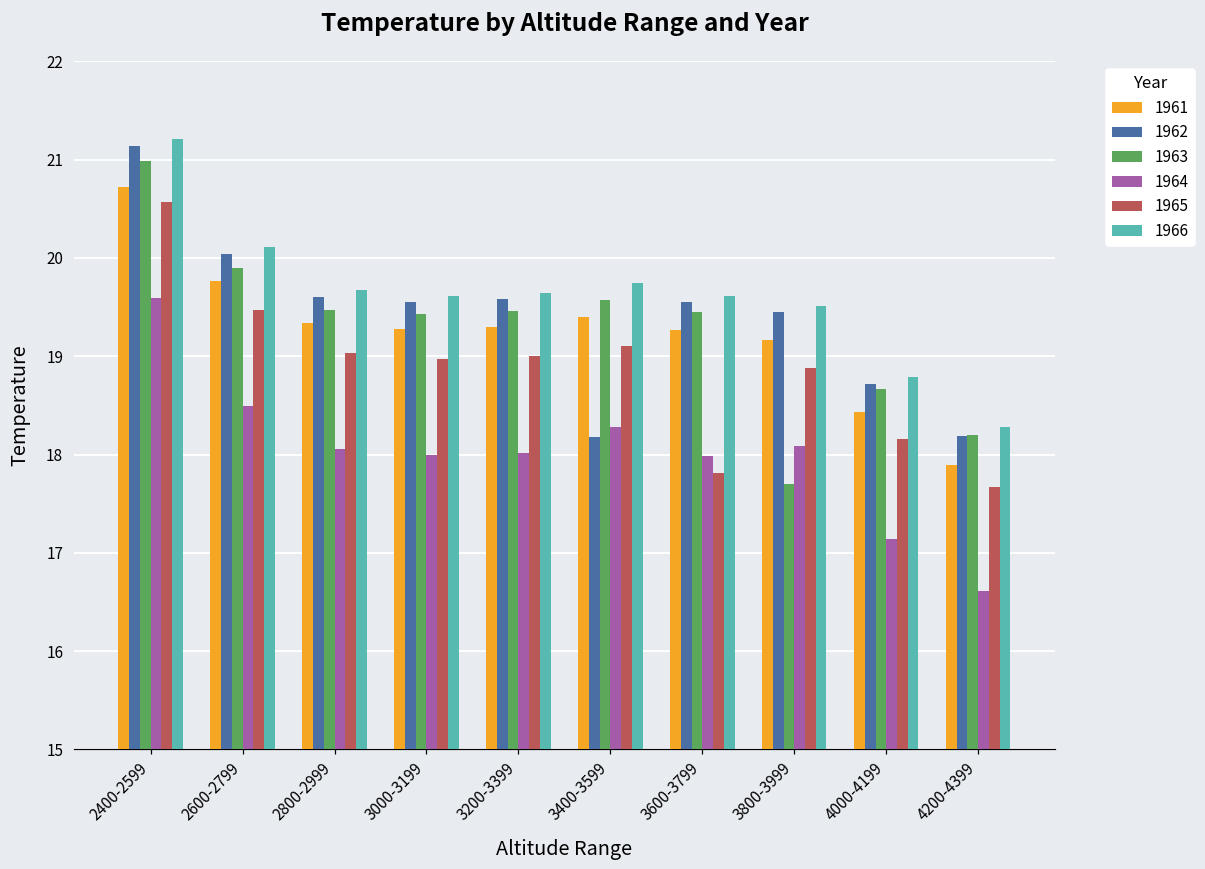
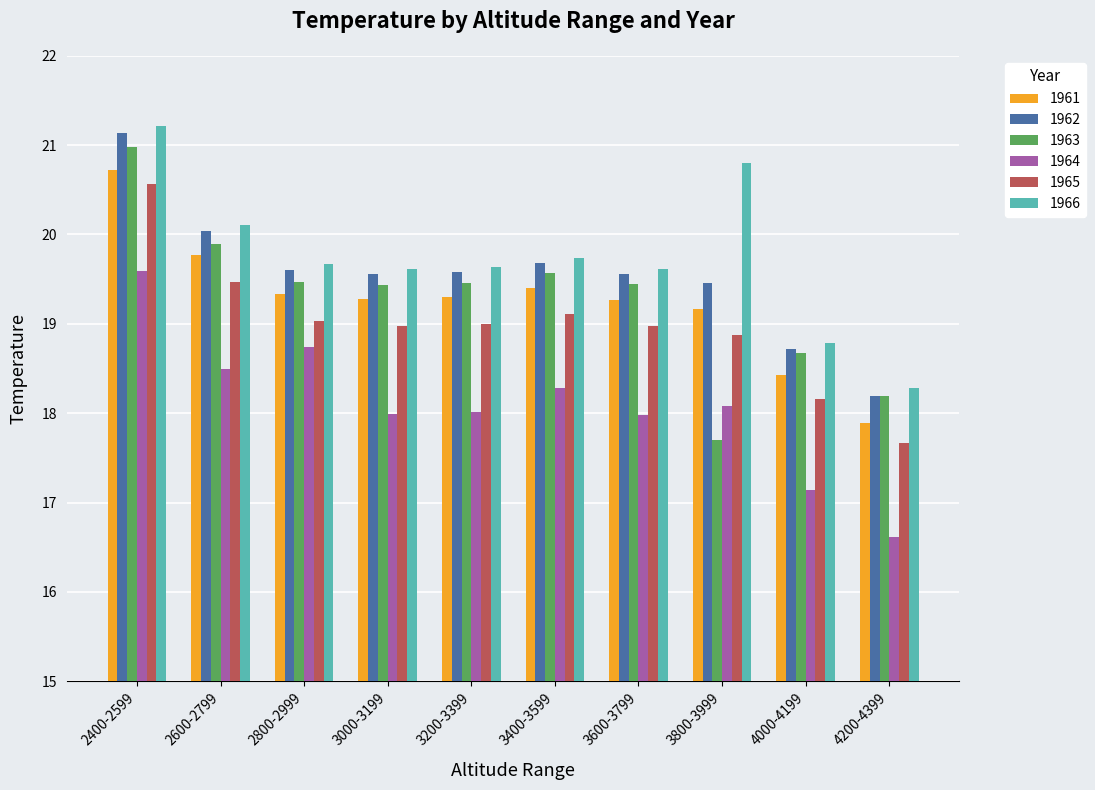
1964, 2800-2999: 18.1 -> 18.7
1962, 3400-3599: 18.2 -> 19.7
1965, 3600-3799: 17.8 -> 19.0
1966, 3800-3999: 19.5 -> 20.8
